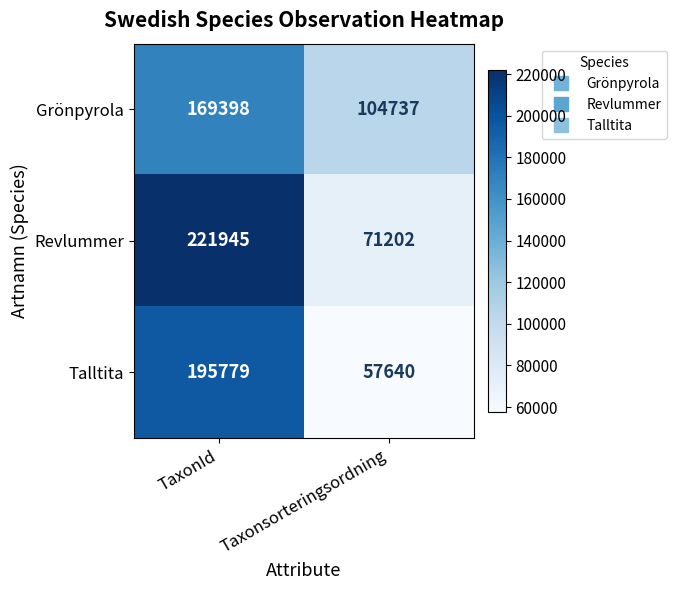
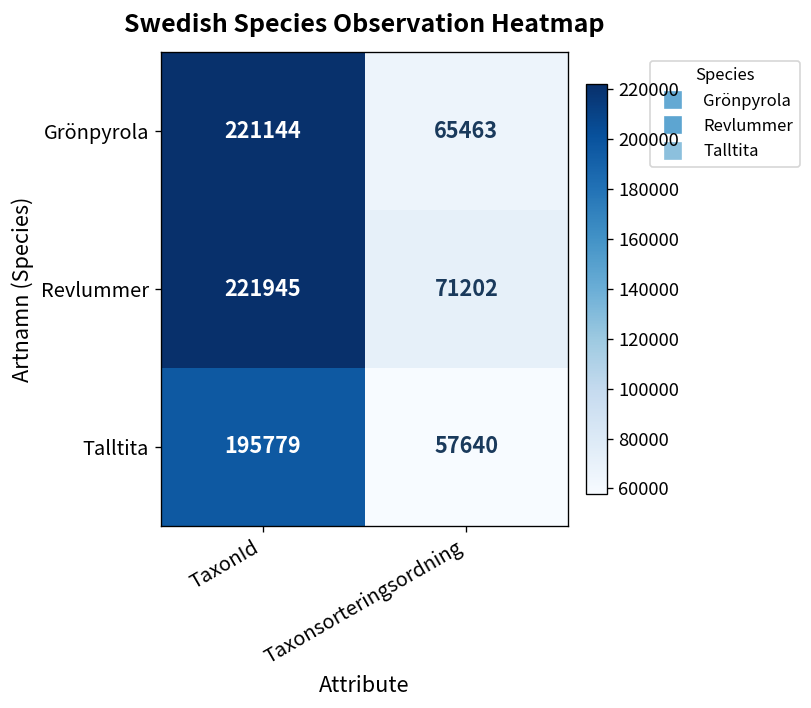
Grönpyrola, TaxonId: 169398 -> 221144
Grönpyrola, Taxonsorteringsordning: 104737 -> 65463
